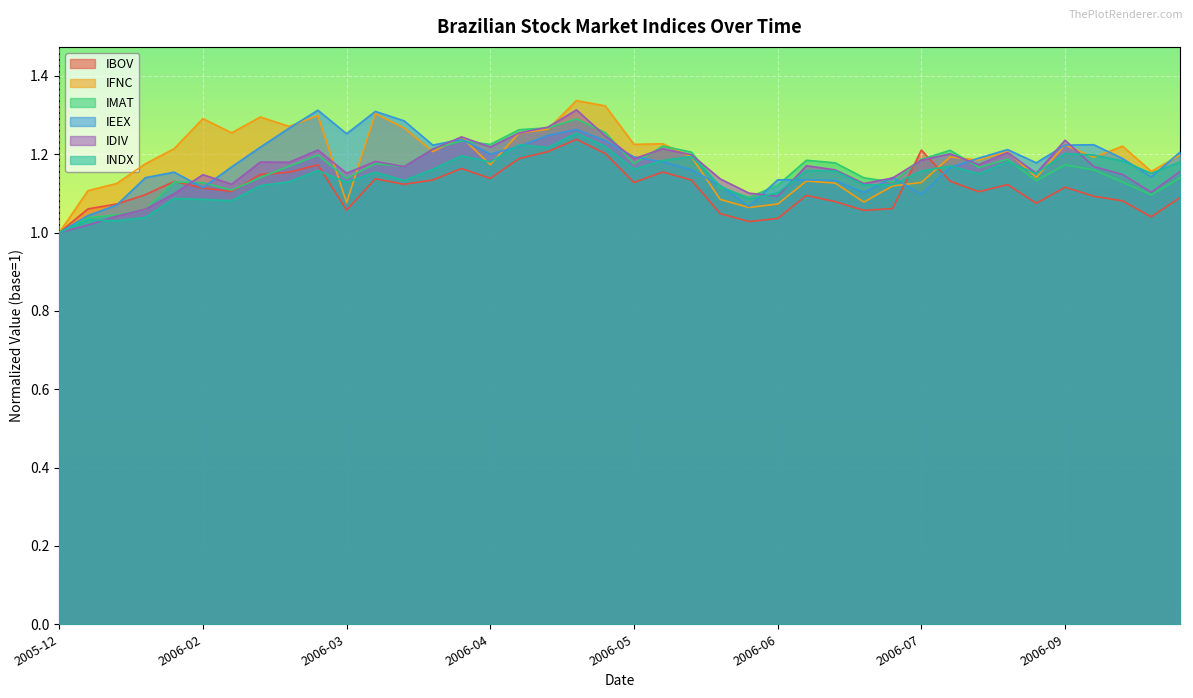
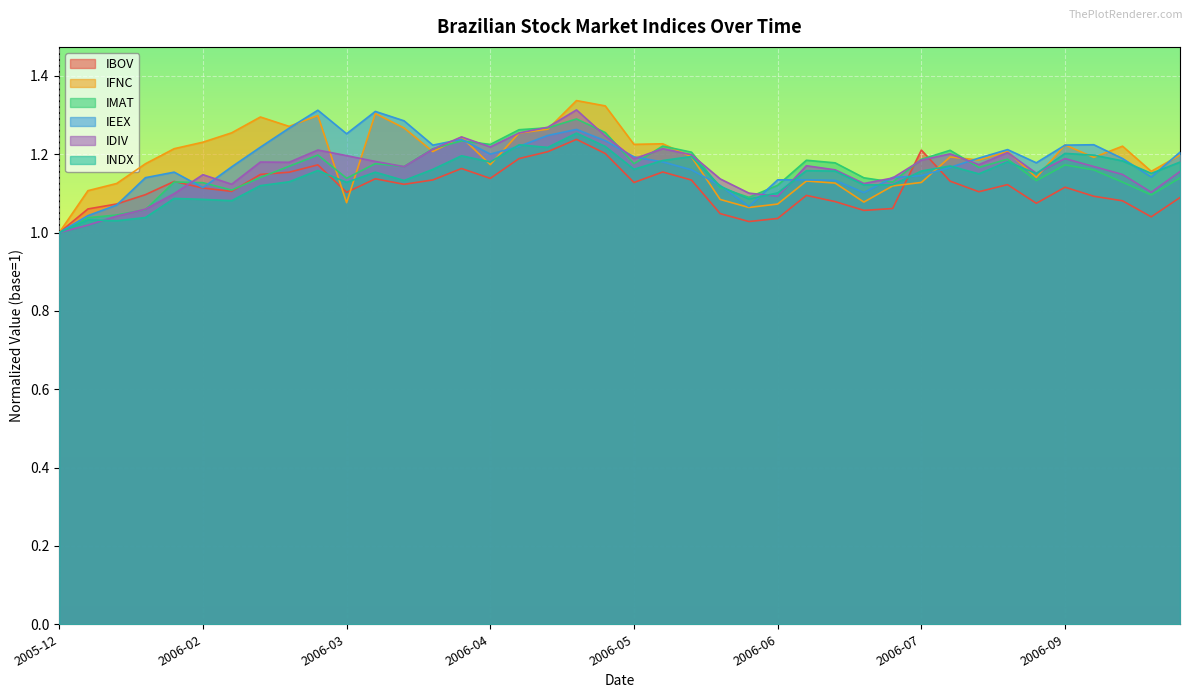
IFNC, 2006-02: 1.29 -> 1.23
IBOV, 2006-03: 1.06 -> 1.10
IDIV, 2006-03: 1.15 -> 1.20
IEEX, 2006-07: 1.10 -> 1.15
IDIV, 2006-09: 1.24 -> 1.19
